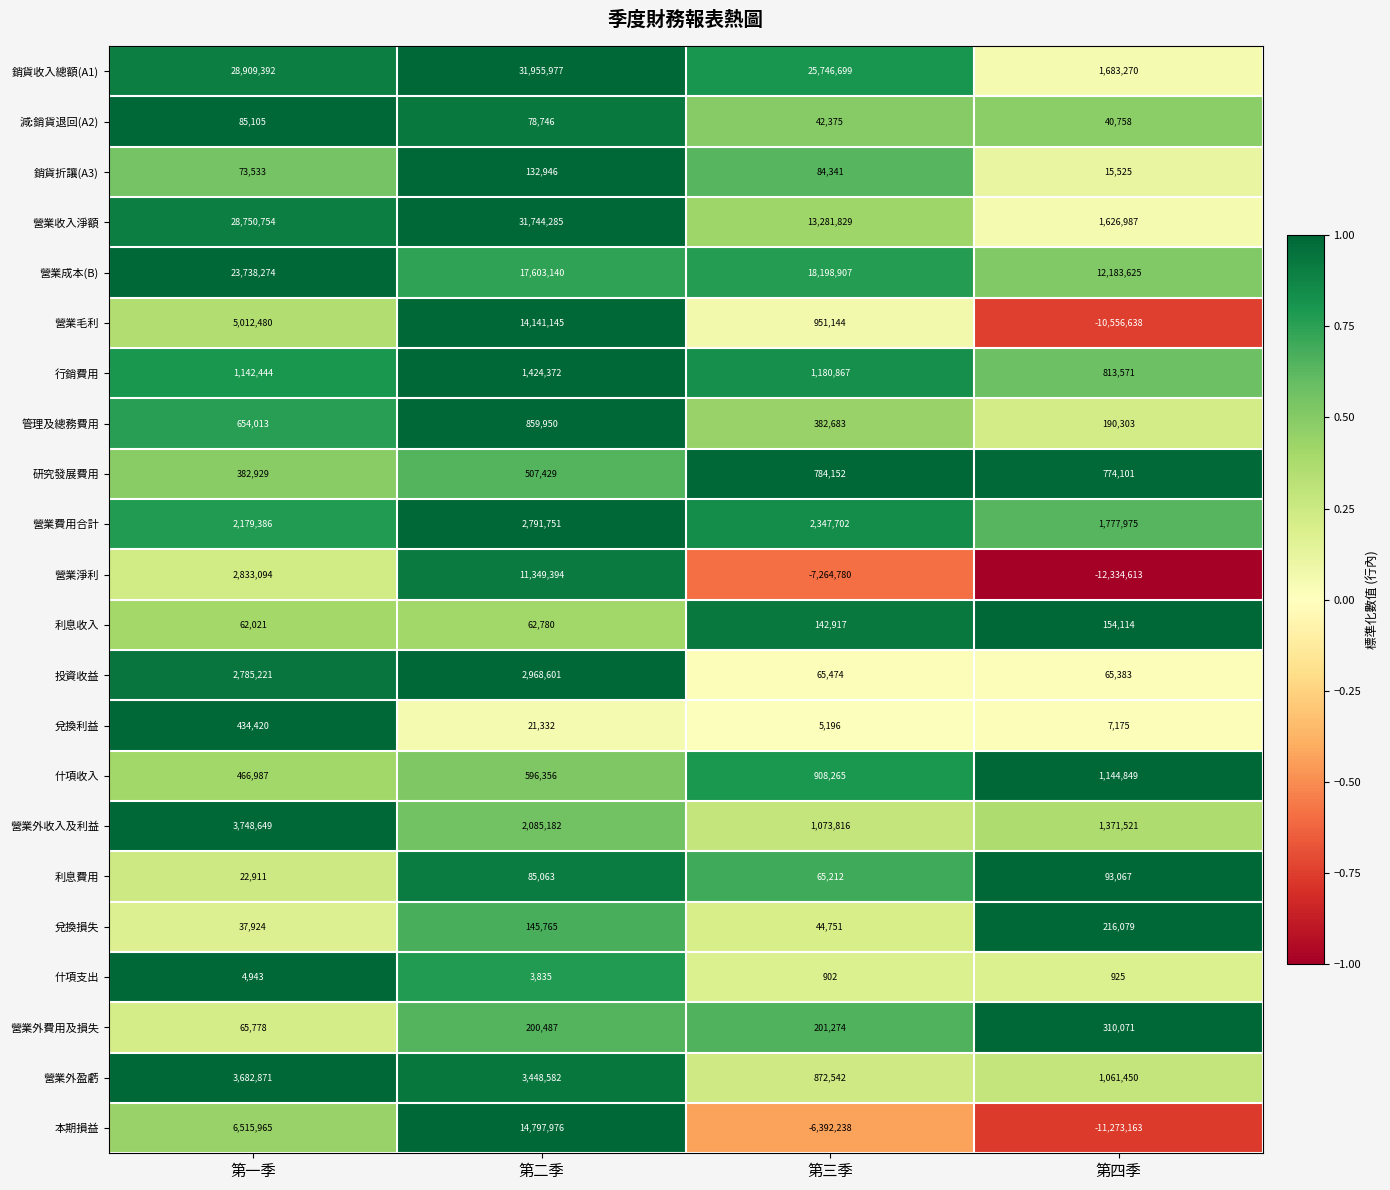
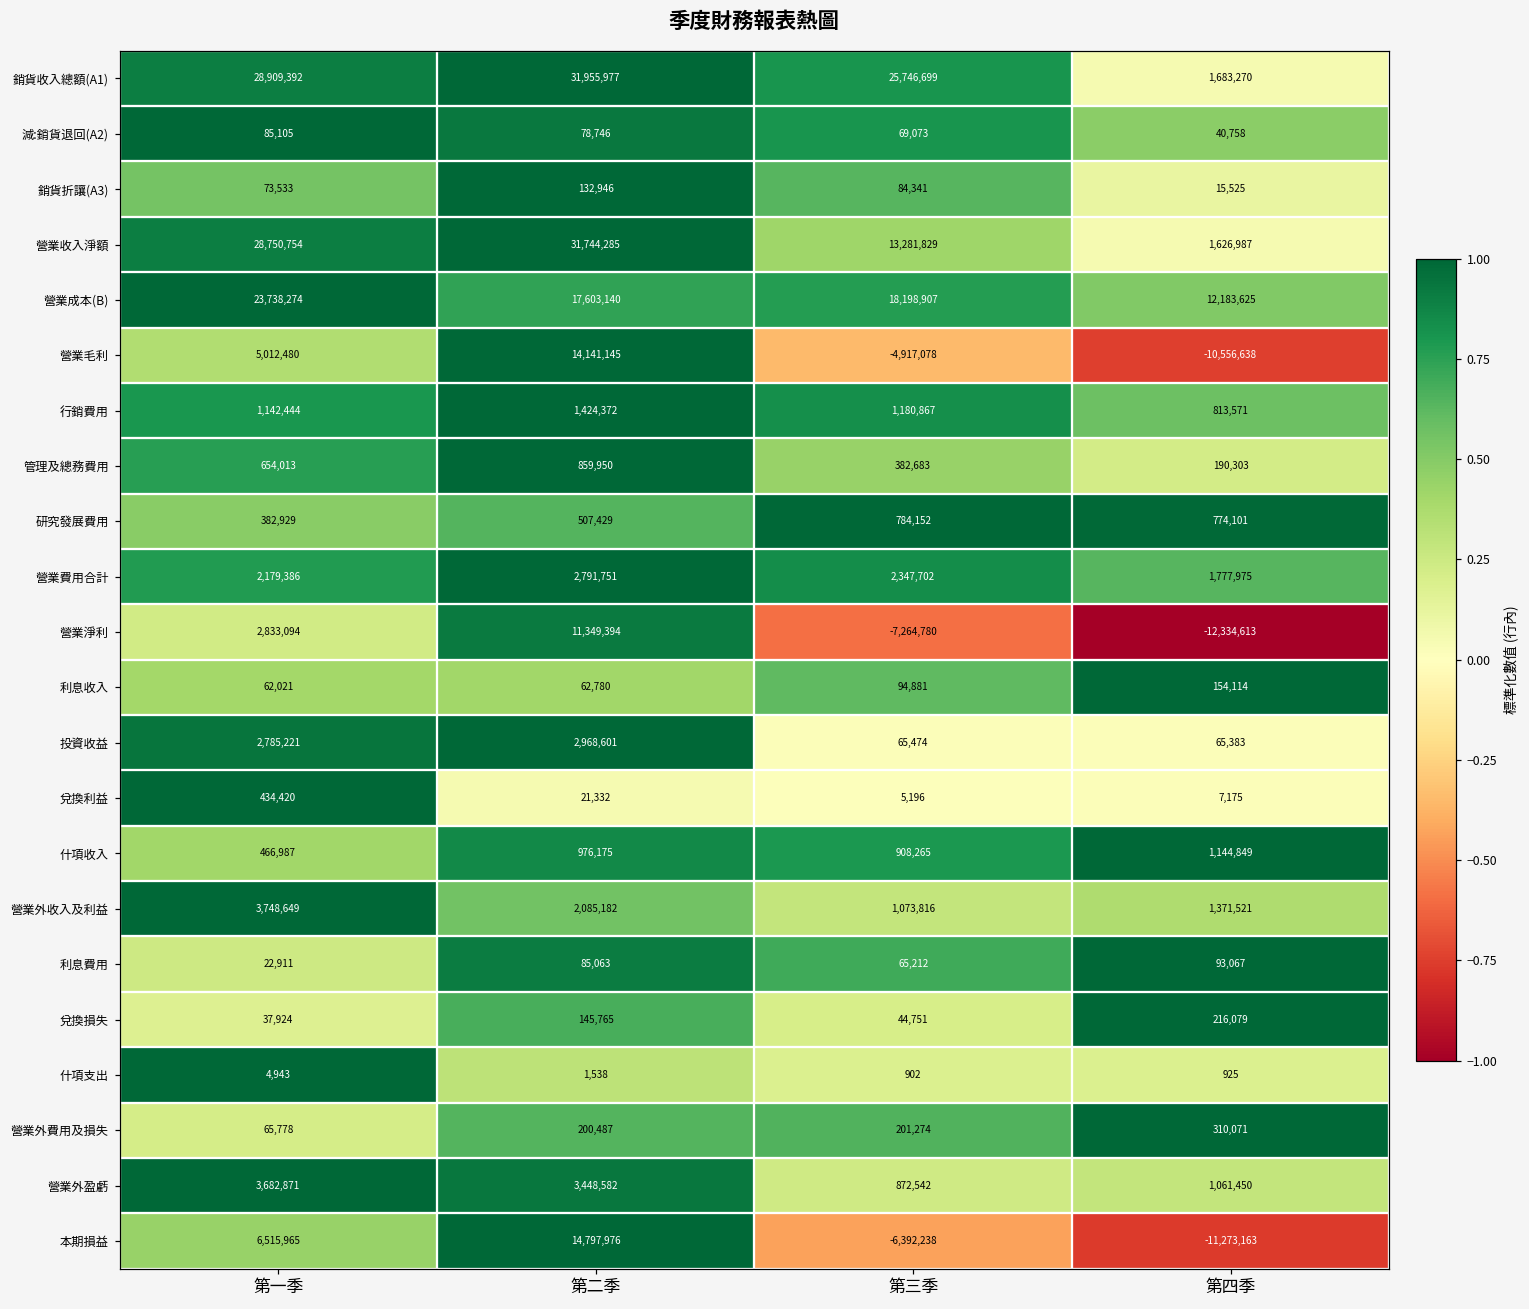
減:銷貨退回(A2), 第三季: 42,375 -> 69,073
營業毛利, 第三季: 951,144 -> -4,917,078
利息收入, 第三季: 142,917 -> 94,881
什項收入, 第二季: 596,356 -> 976,175
什項支出, 第二季: 3,835 -> 1,538
